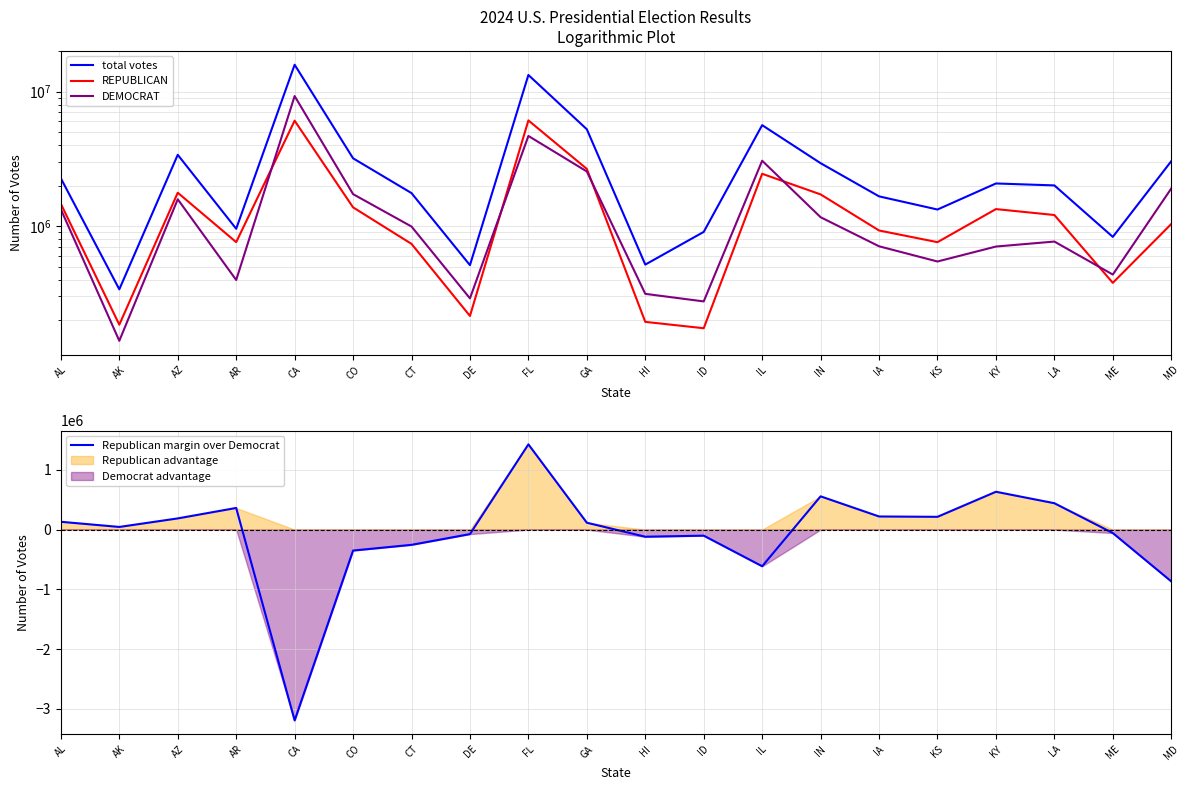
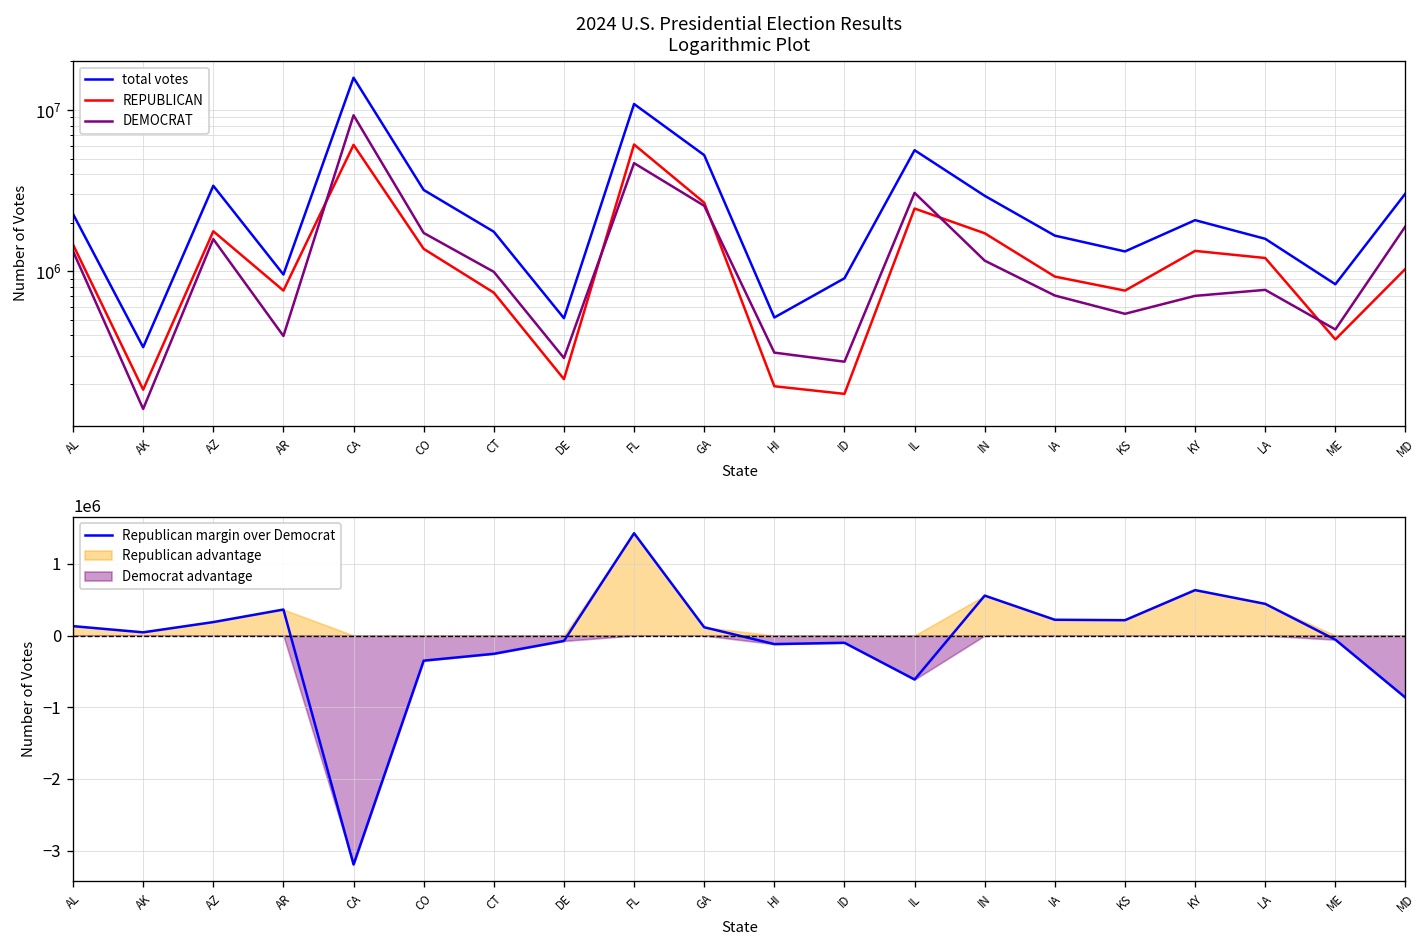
2024 U.S. Presidential Election Results Logarithmic Plot, total votes, FL: 13000000 -> 11000000
2024 U.S. Presidential Election Results Logarithmic Plot, total votes, LA: 2000000 -> 1600000
